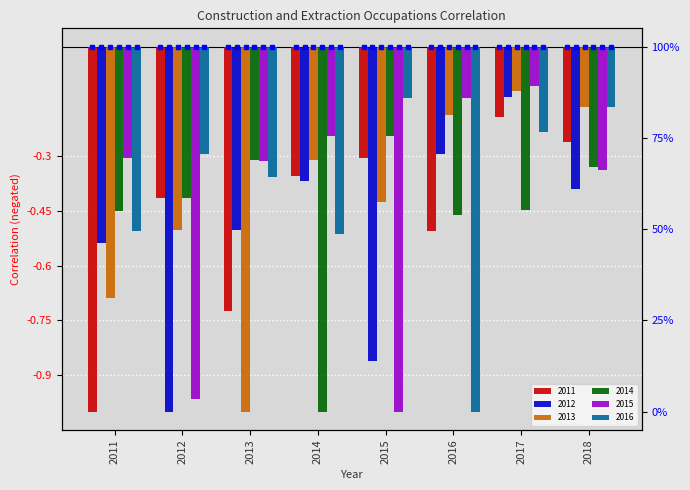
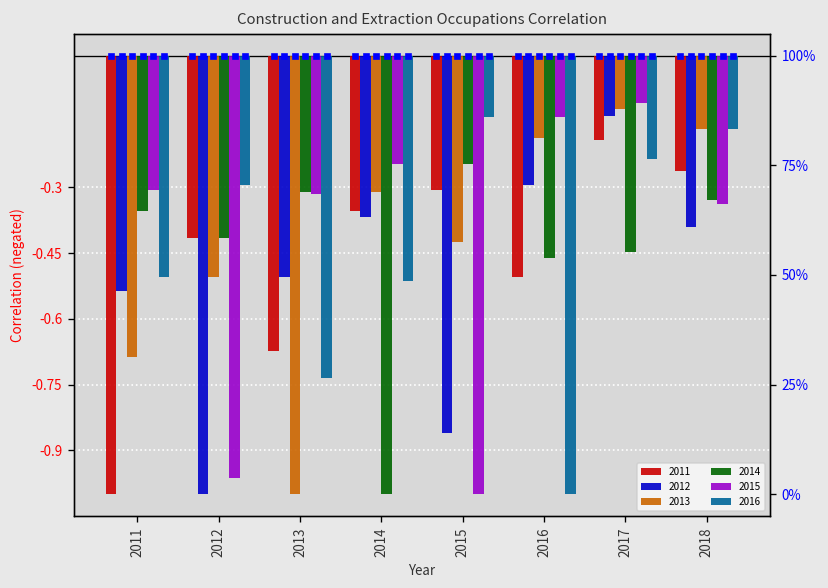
2014, 2011: -0.45 -> -0.36
2011, 2013: -0.72 -> -0.67
2016, 2013: -0.36 -> -0.73
